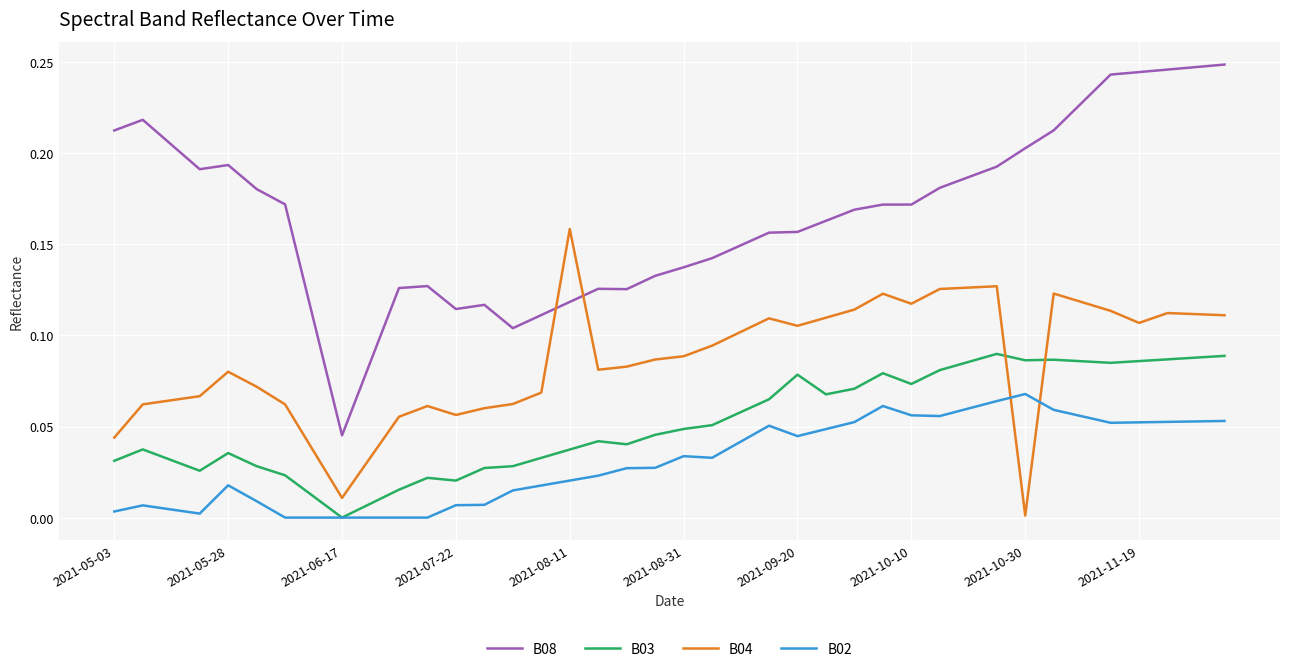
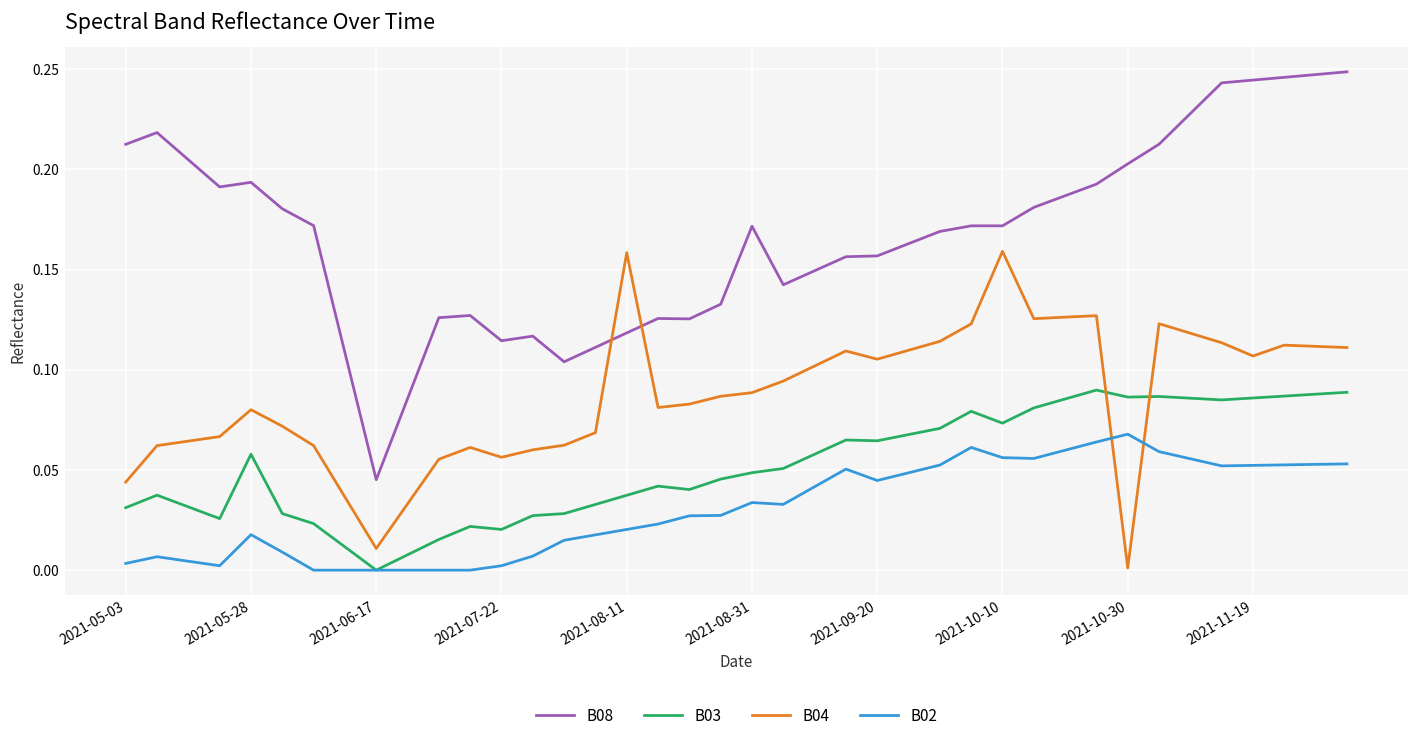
B03, 2021-05-28: 0.036 -> 0.058
B02, 2021-07-22: 0.007 -> 0.002
B08, 2021-08-31: 0.137 -> 0.172
B03, 2021-09-20: 0.079 -> 0.065
B04, 2021-10-10: 0.117 -> 0.159
